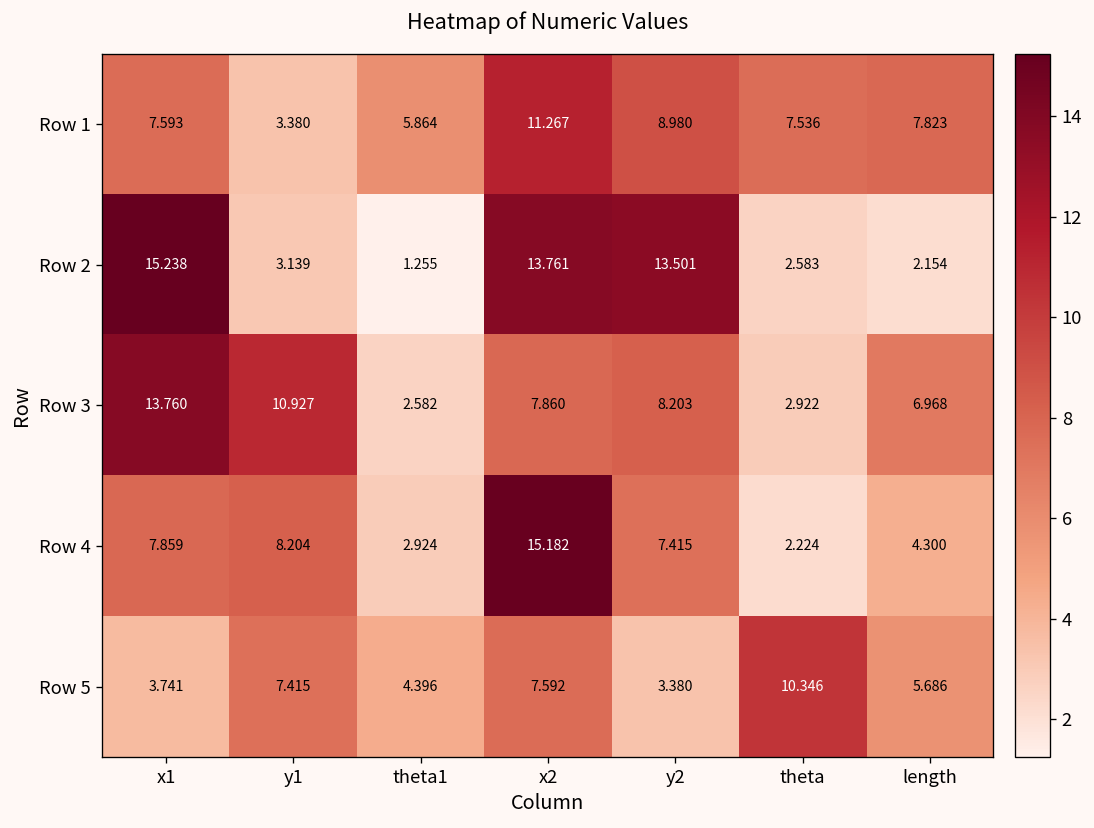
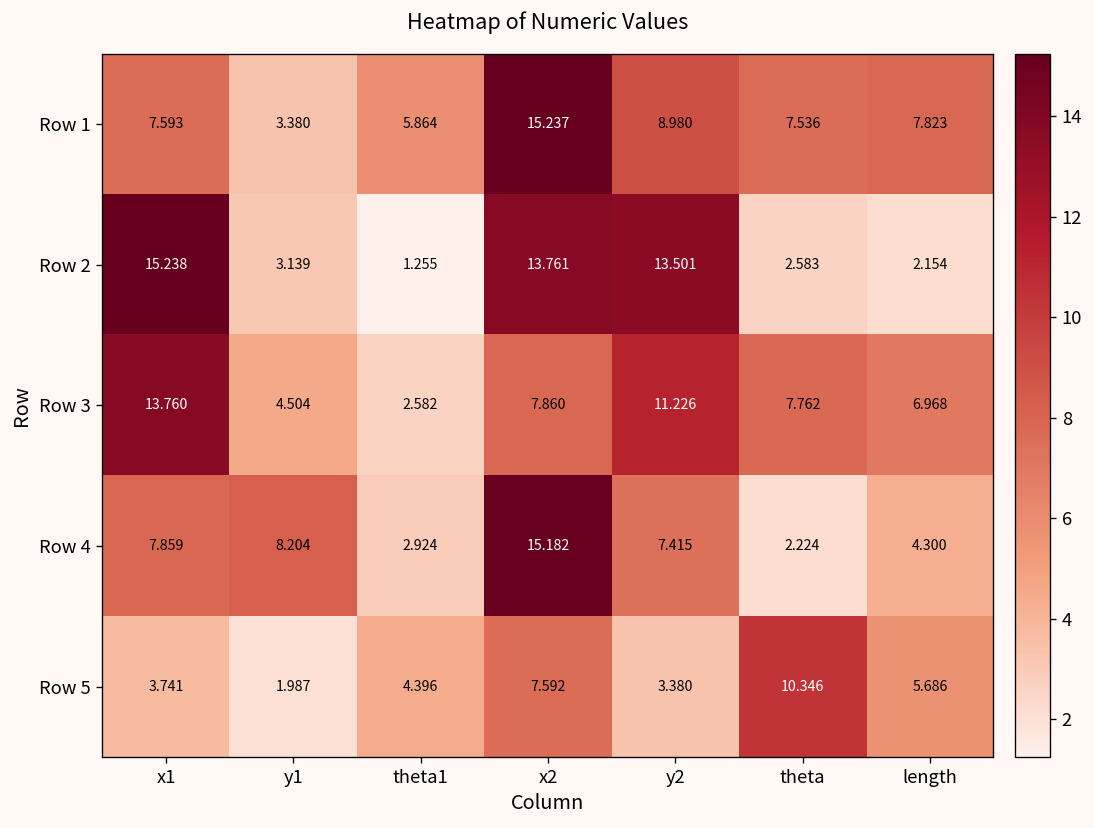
Row 1, x2: 11.267 -> 15.237
Row 3, y1: 10.927 -> 4.504
Row 3, y2: 8.203 -> 11.226
Row 3, theta: 2.922 -> 7.762
Row 5, y1: 7.415 -> 1.987
